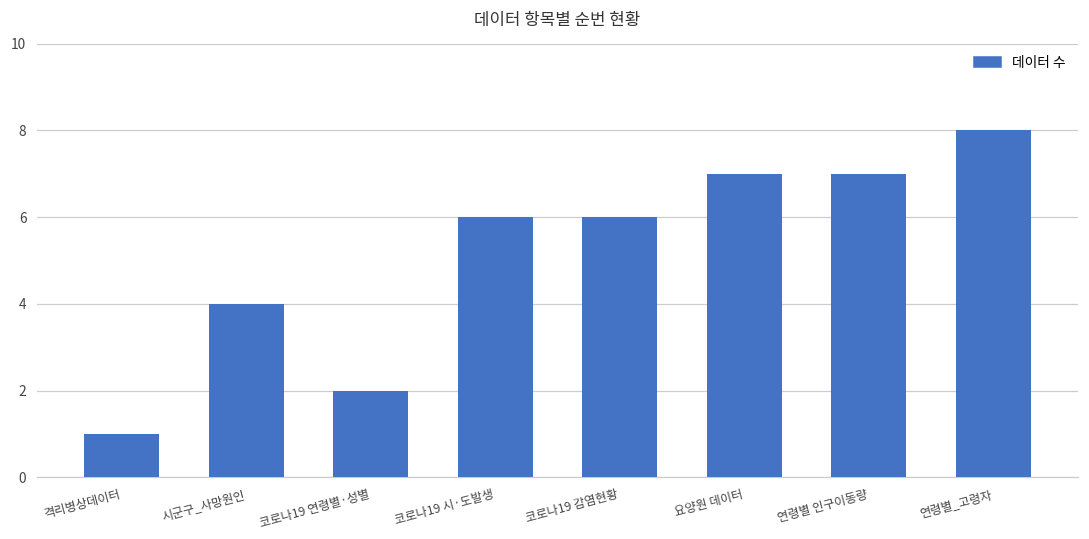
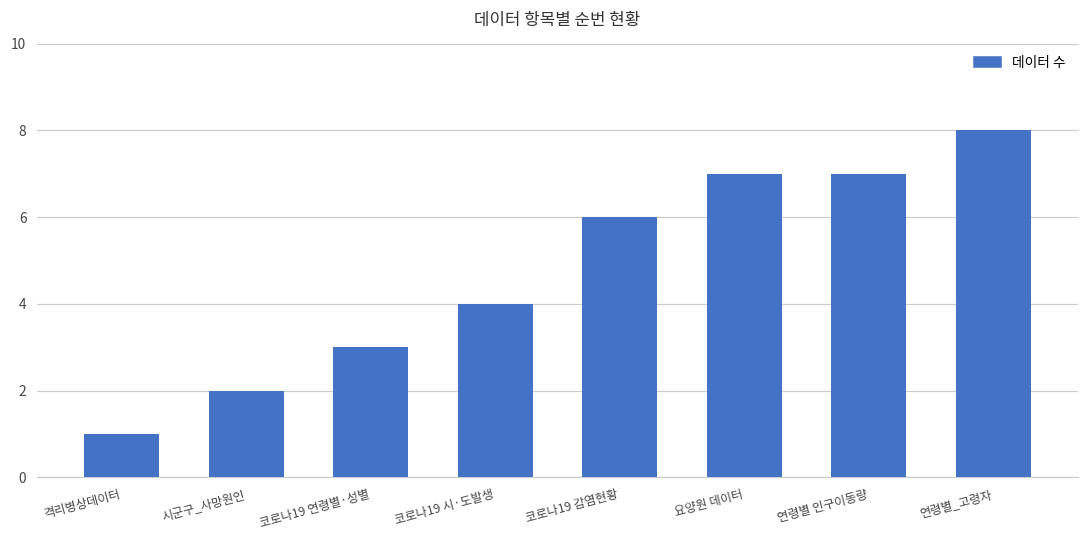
시군구_사망원인: 4 -> 2
코로나19 연령별·성별: 2 -> 3
코로나19 시·도발생: 6 -> 4
